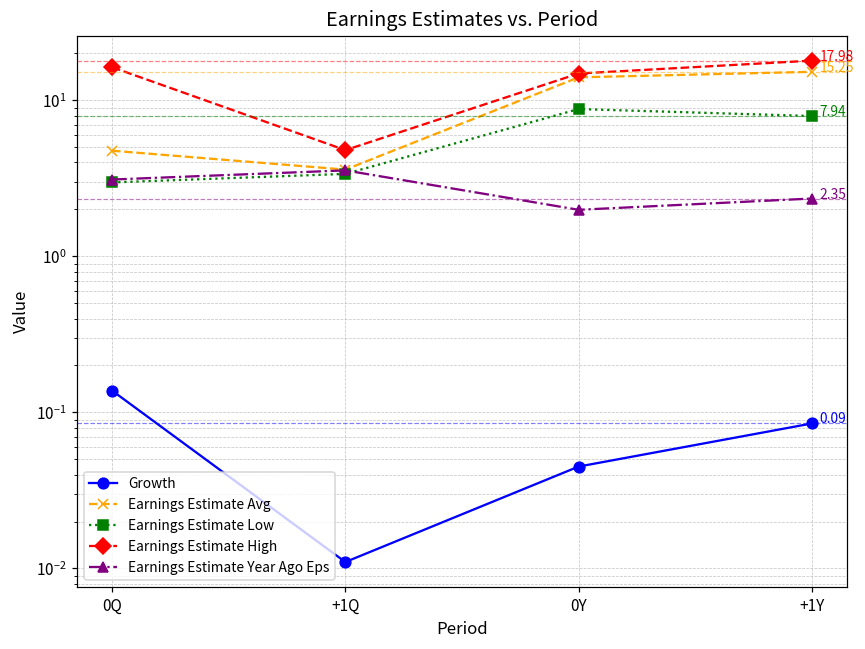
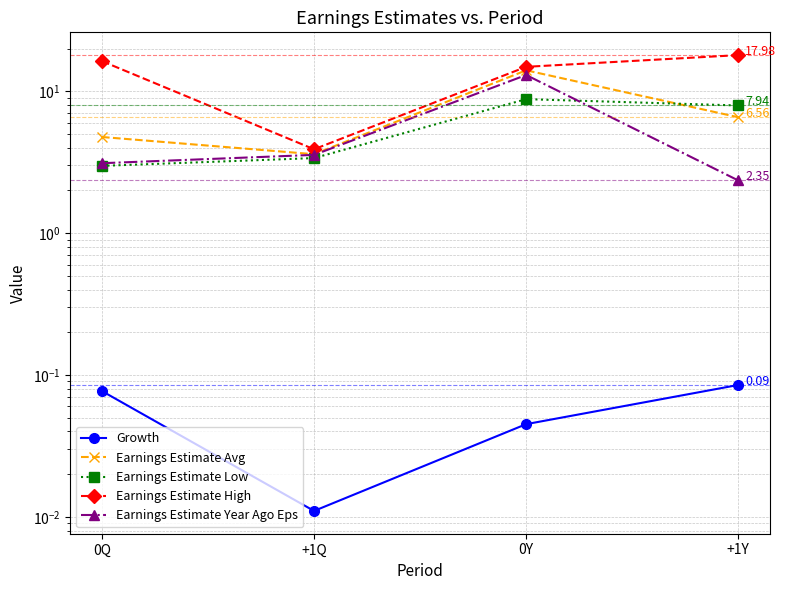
Growth, 0Q: 0.14 -> 0.08
Earnings Estimate High, +1Q: 4.8 -> 3.9
Earnings Estimate Year Ago Eps, 0Y: 2.0 -> 13
Earnings Estimate Avg, +1Y: 15.25 -> 6.56
